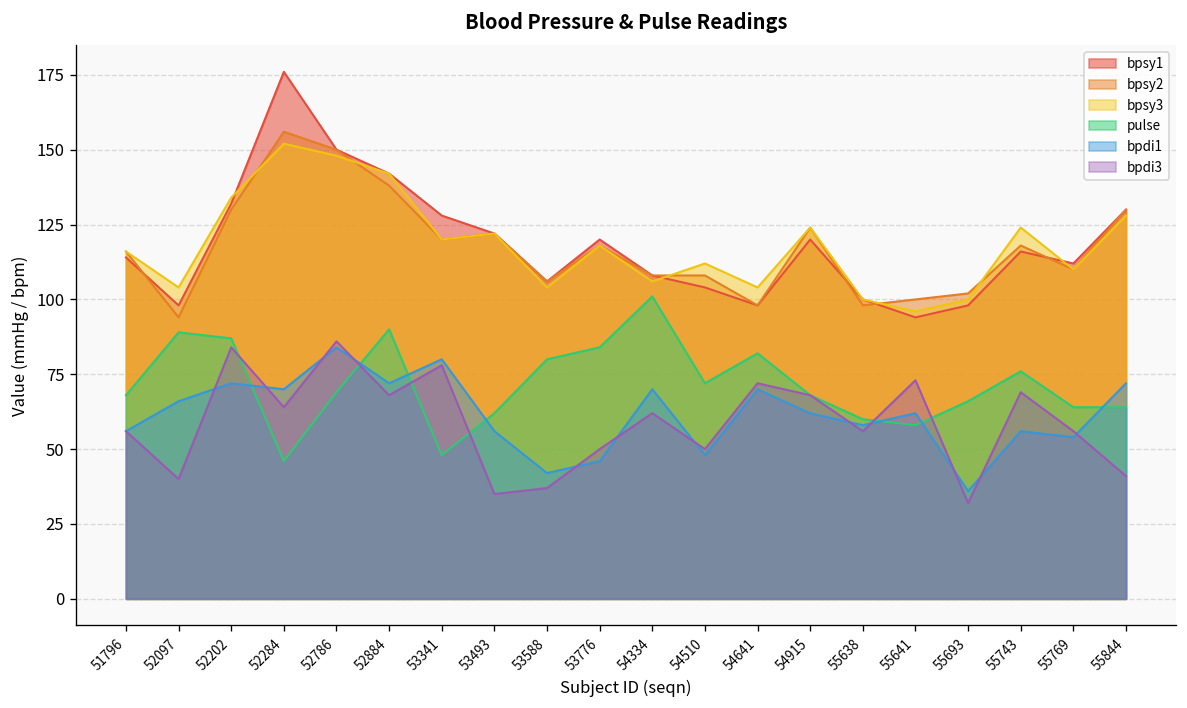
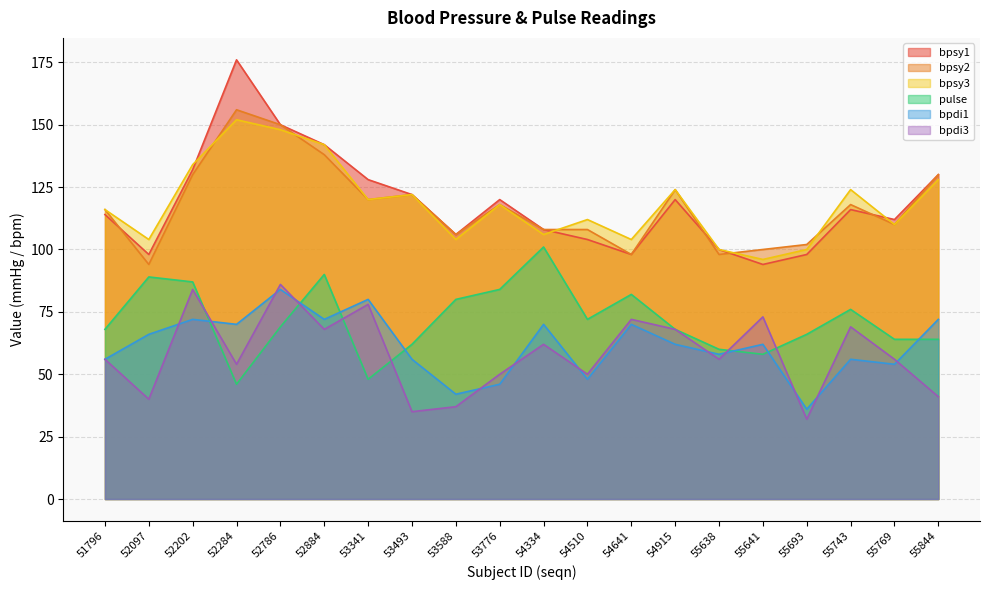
bpdi3, 52284: 64 -> 54
